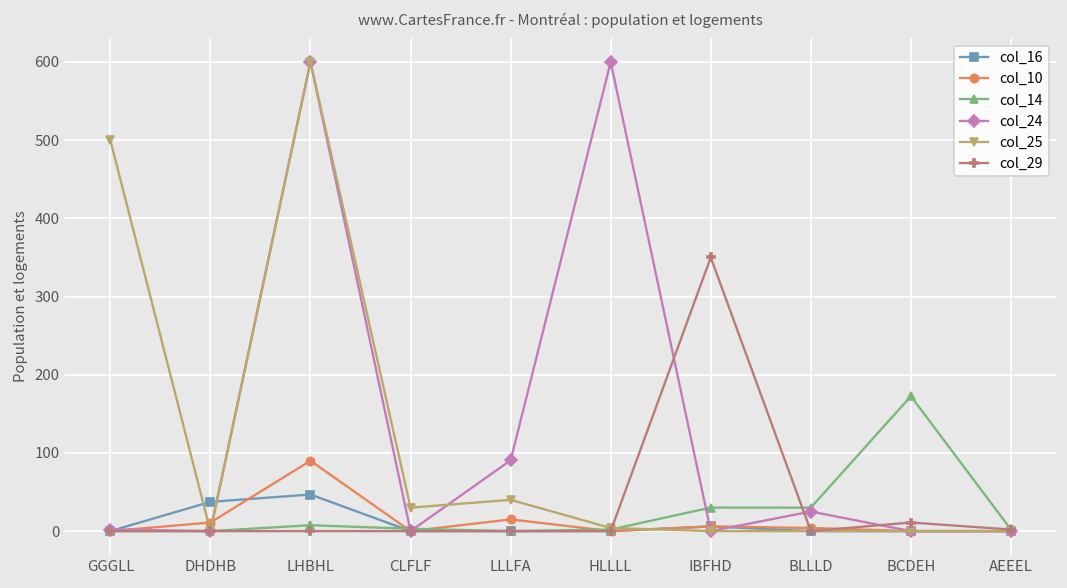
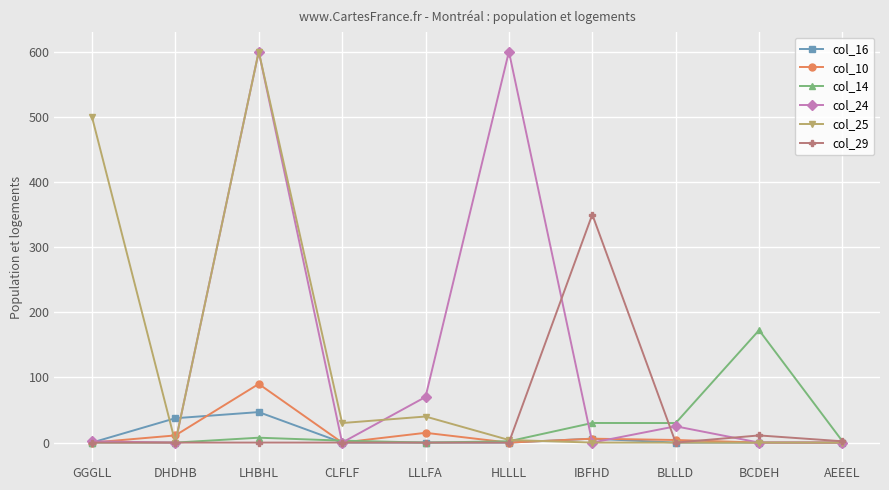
col_24, LLLFA: 90 -> 70
